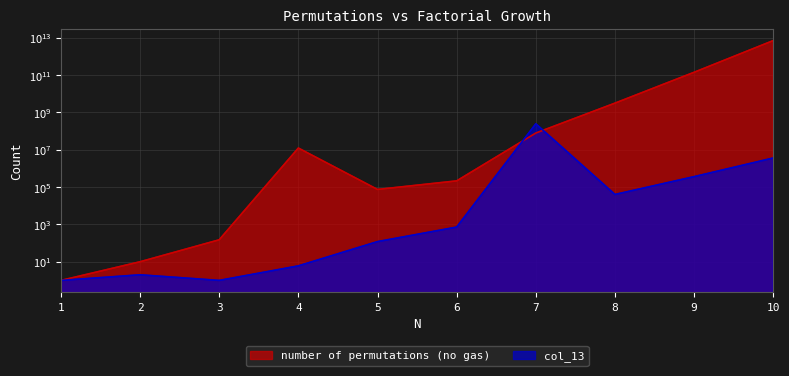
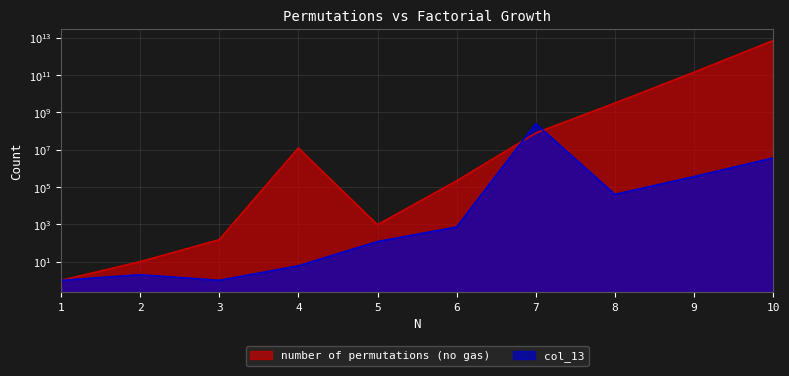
number of permutations (no gas), 5: 80000 -> 1000
